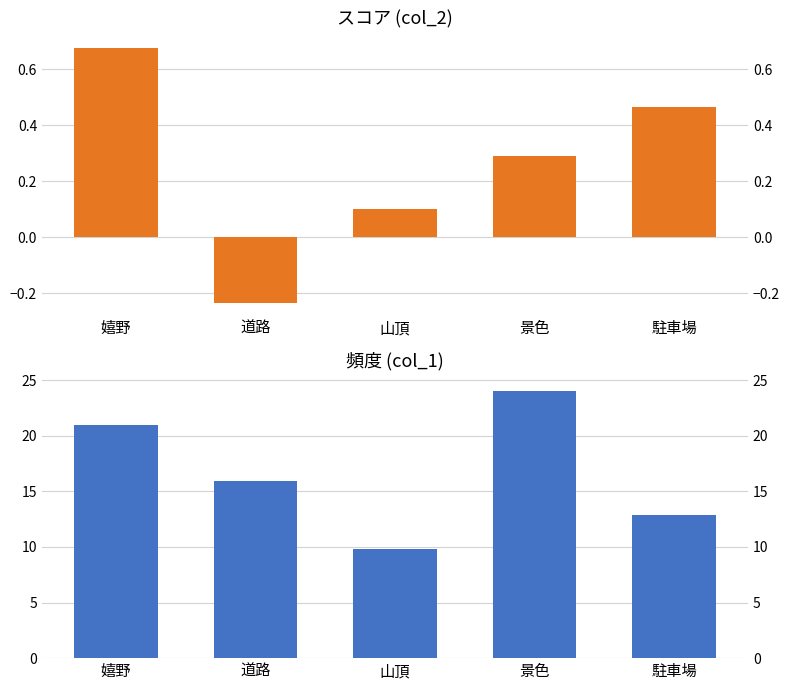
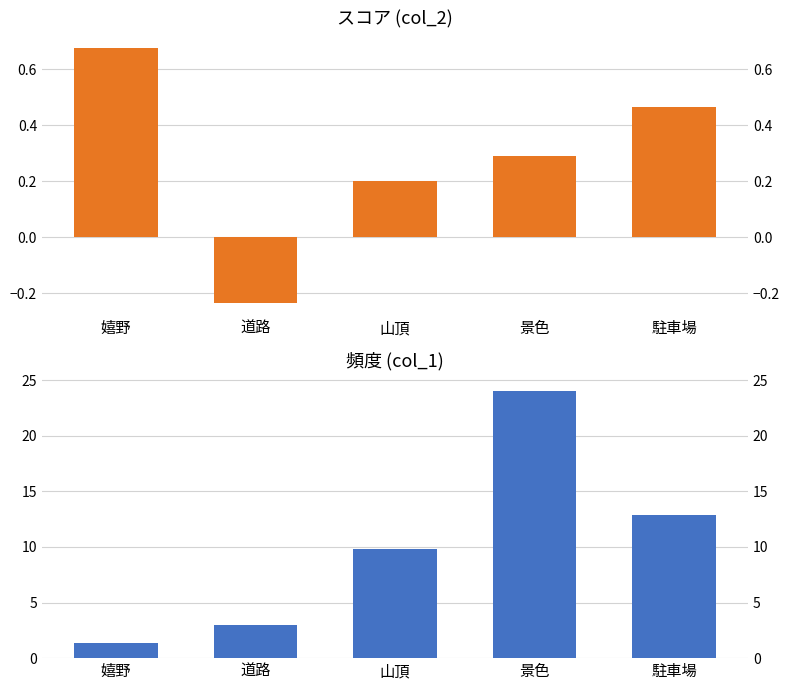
スコア (col_2), 山頂: 0.1 -> 0.2
頻度 (col_1), 嬉野: 21.0 -> 1.4
頻度 (col_1), 道路: 15.9 -> 3.0
